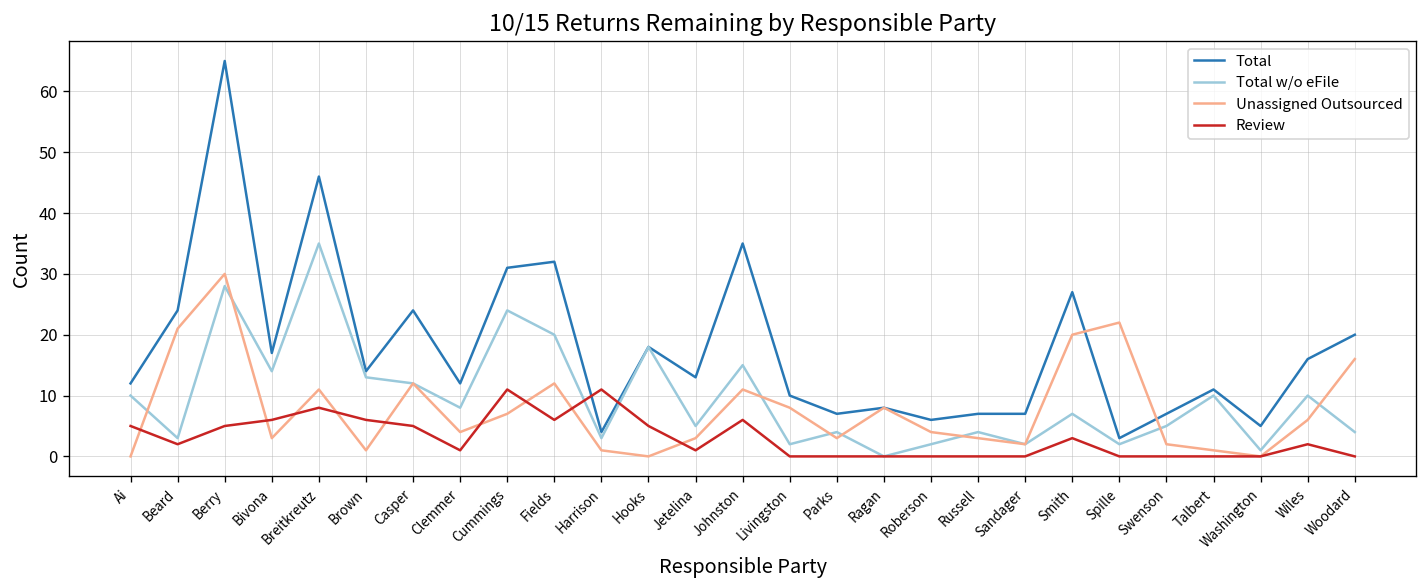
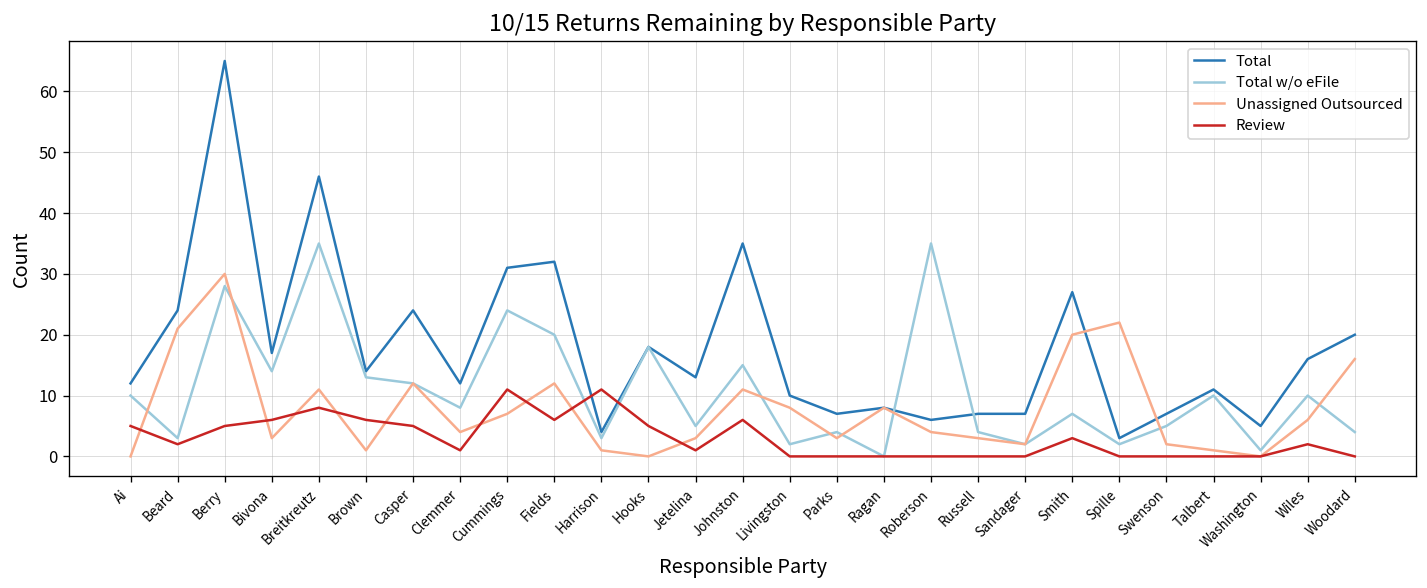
Total w/o eFile, Roberson: 2 -> 35
